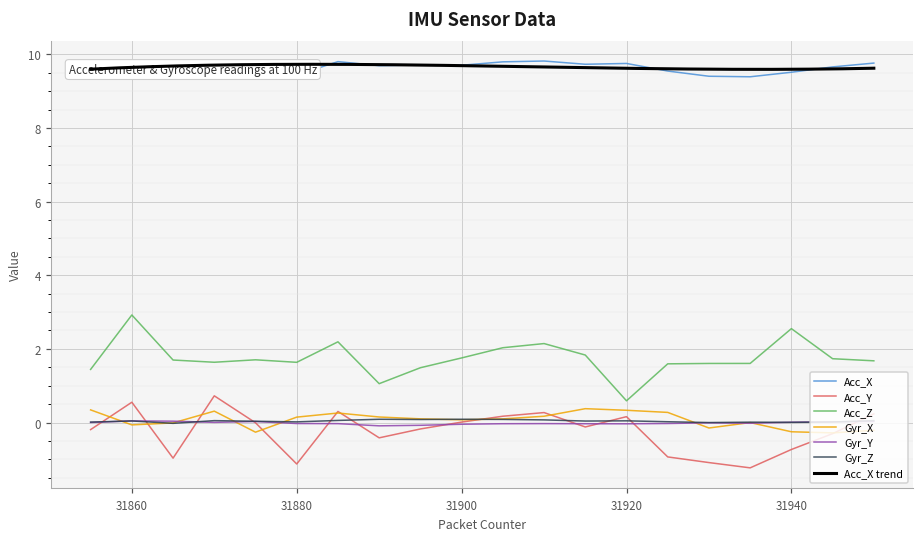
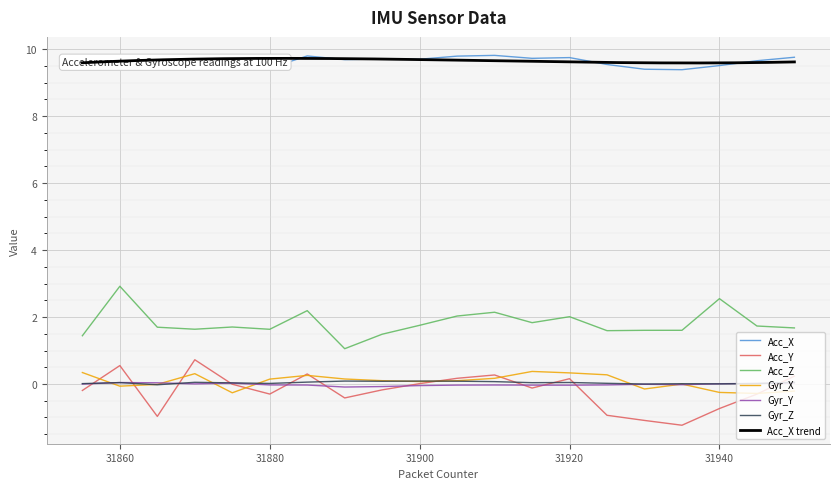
Acc_Y, 31880: -1.1 -> -0.3
Acc_Z, 31920: 0.6 -> 2.0
